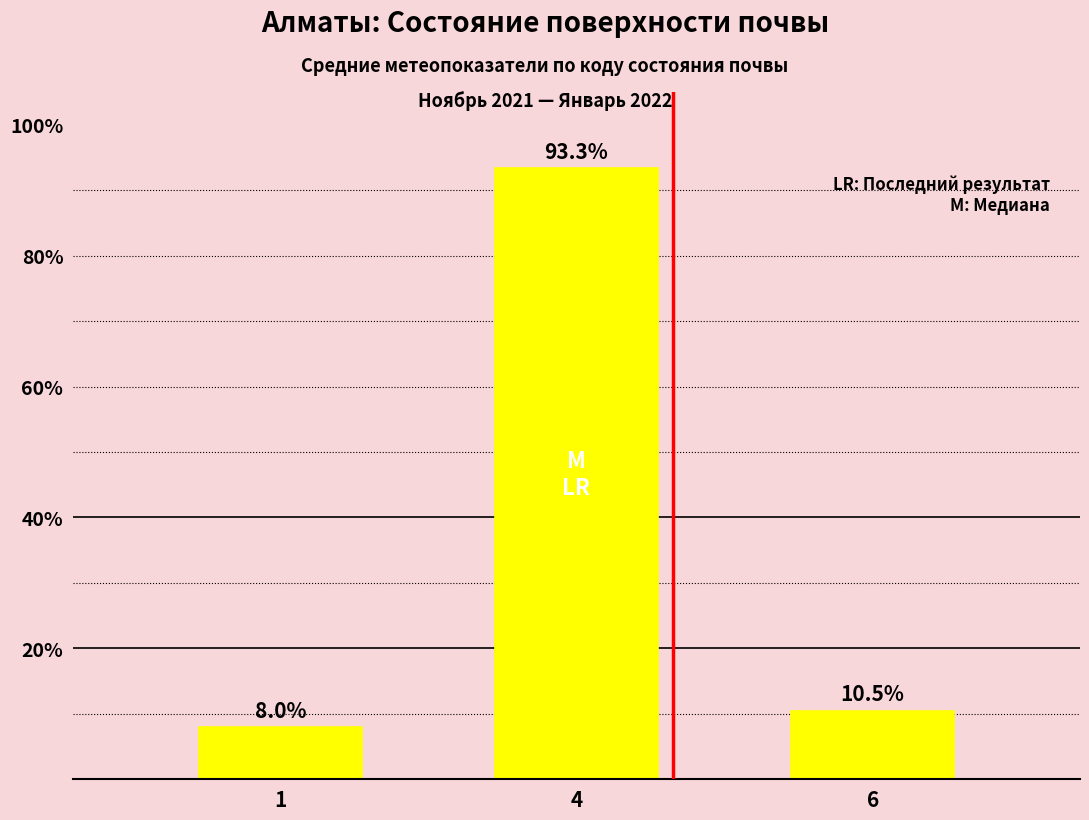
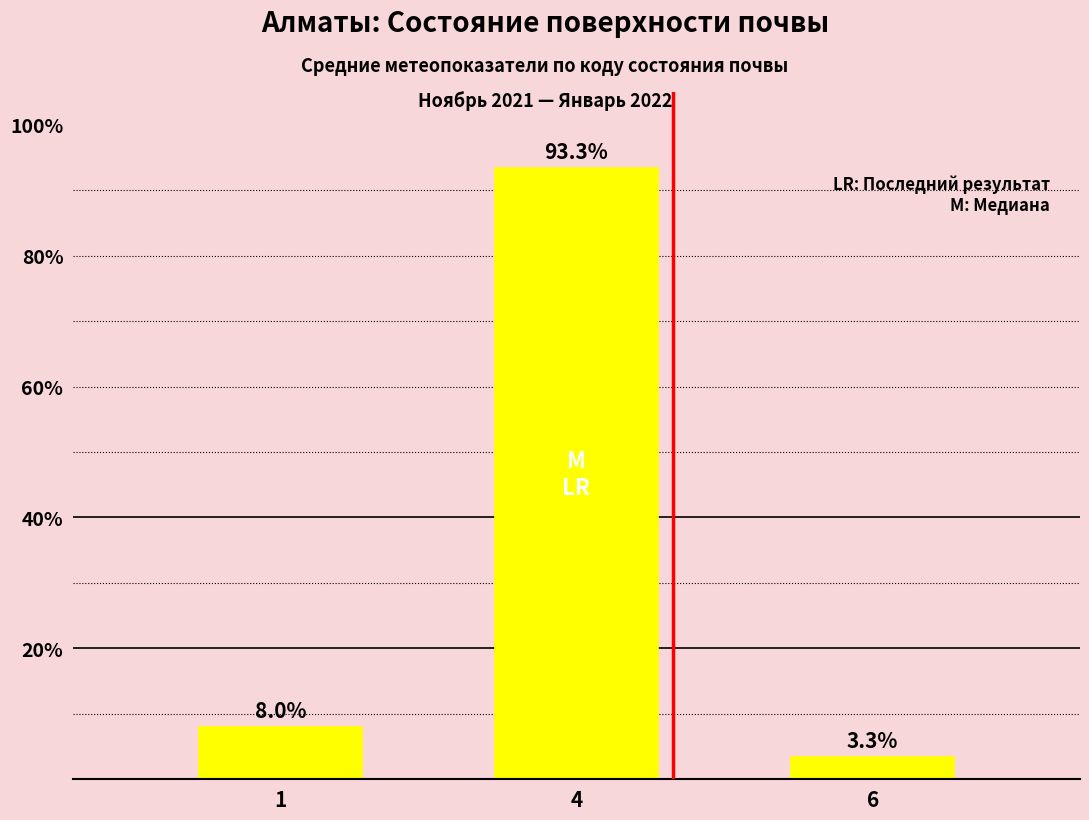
6: 10.5% -> 3.3%
